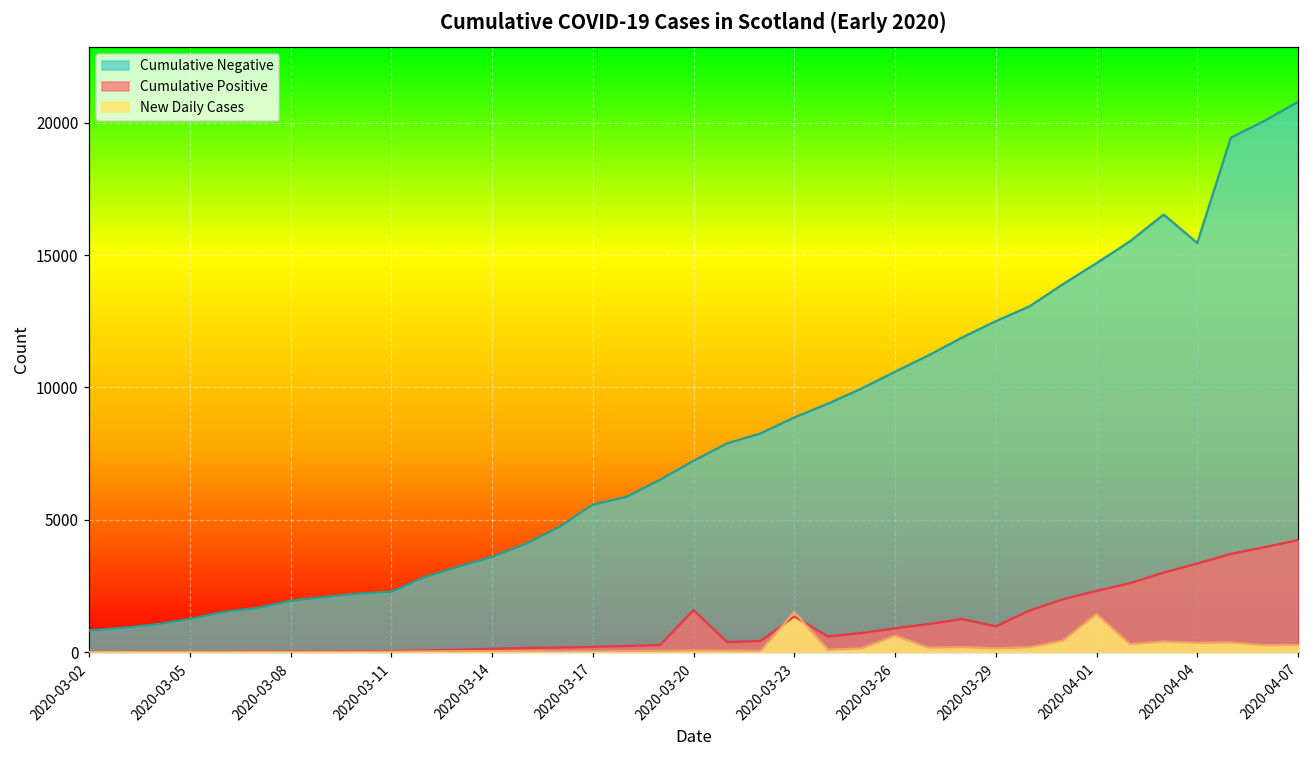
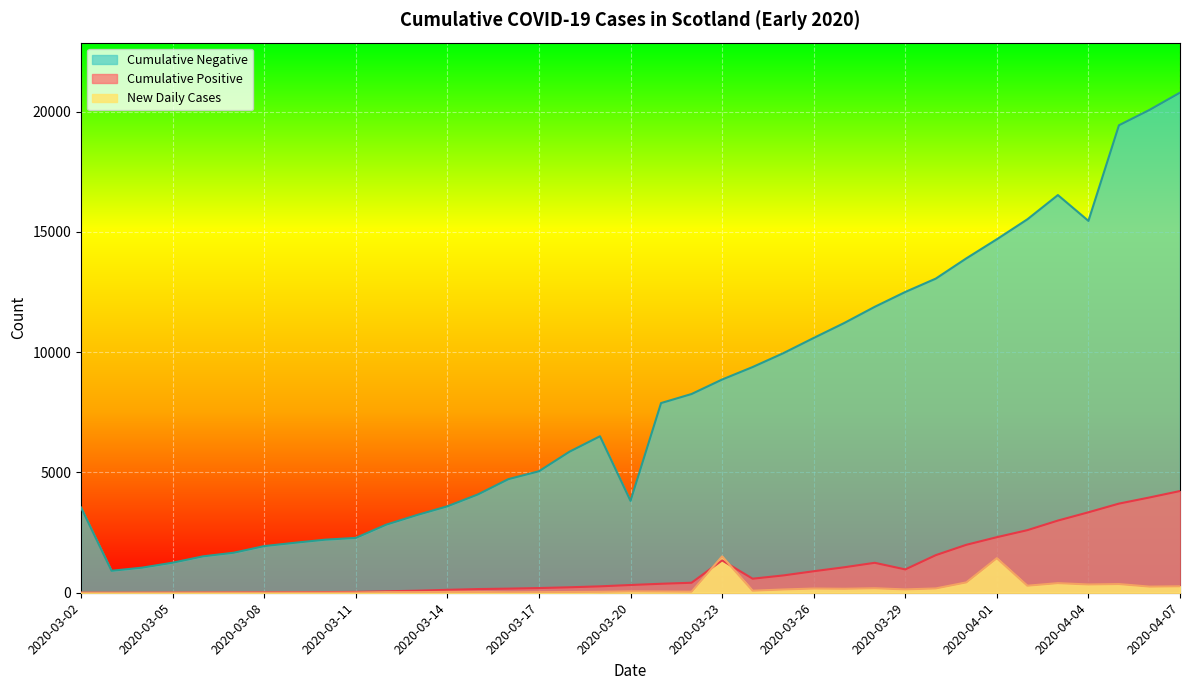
Cumulative Negative, 2020-03-02: 800 -> 3500
Cumulative Negative, 2020-03-17: 5600 -> 5100
Cumulative Negative, 2020-03-20: 7200 -> 3800
Cumulative Positive, 2020-03-20: 1600 -> 300
New Daily Cases, 2020-03-26: 600 -> 200
